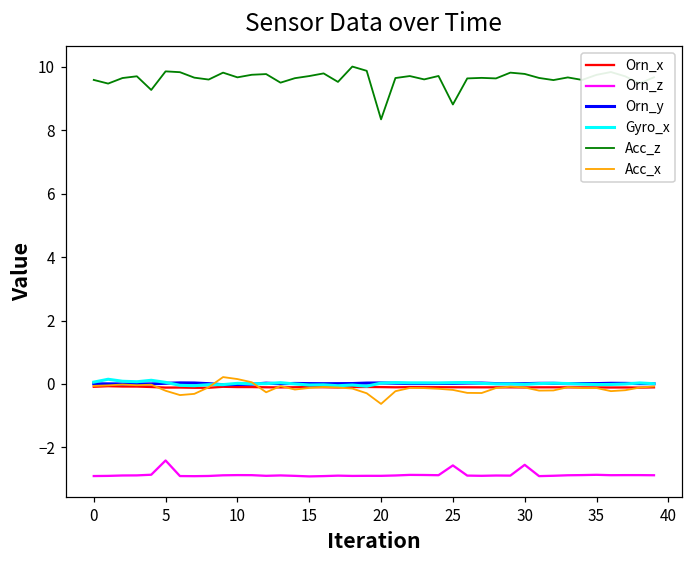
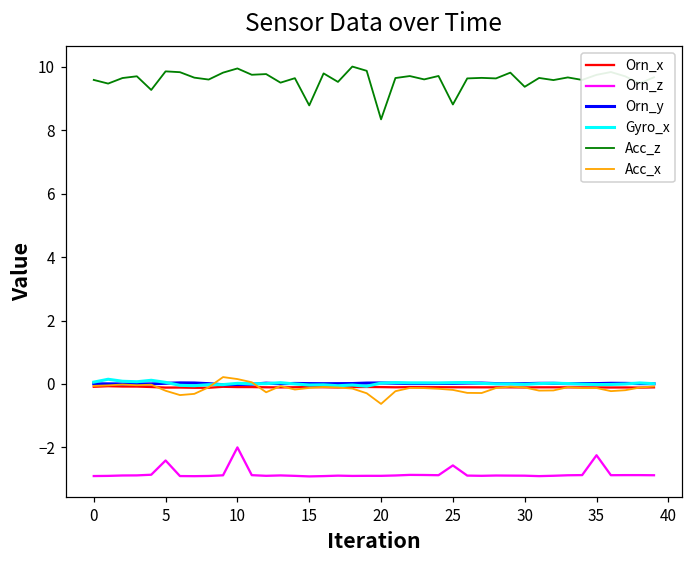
Orn_z, 10: -2.9 -> -2.0
Acc_z, 10: 9.7 -> 10.0
Acc_z, 15: 9.7 -> 8.8
Orn_z, 30: -2.5 -> -2.9
Acc_z, 30: 9.8 -> 9.4
Orn_z, 35: -2.9 -> -2.2
